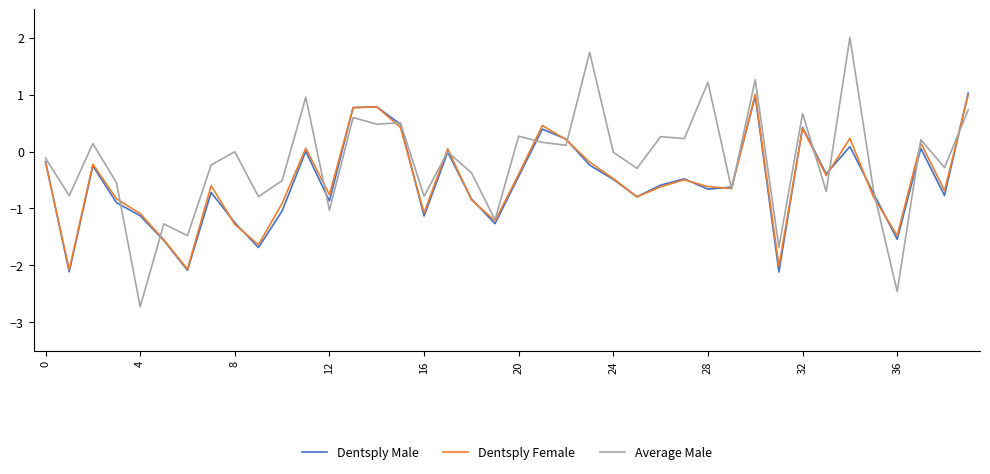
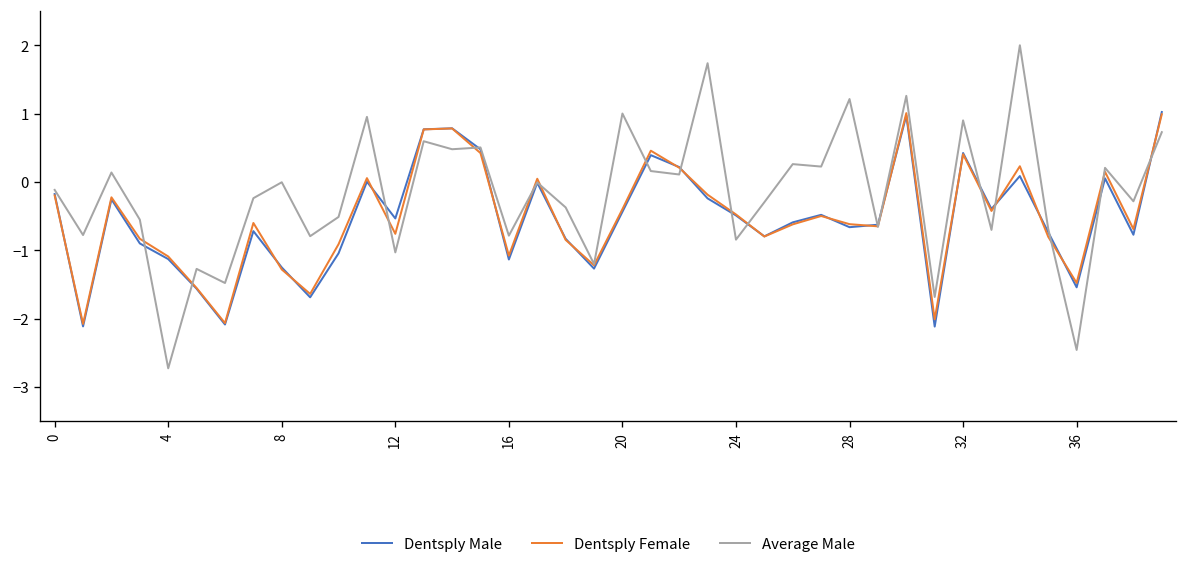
Dentsply Male, 12: -0.9 -> -0.5
Average Male, 20: 0.3 -> 1.0
Average Male, 24: 0.0 -> -0.8
Average Male, 32: 0.7 -> 0.9
